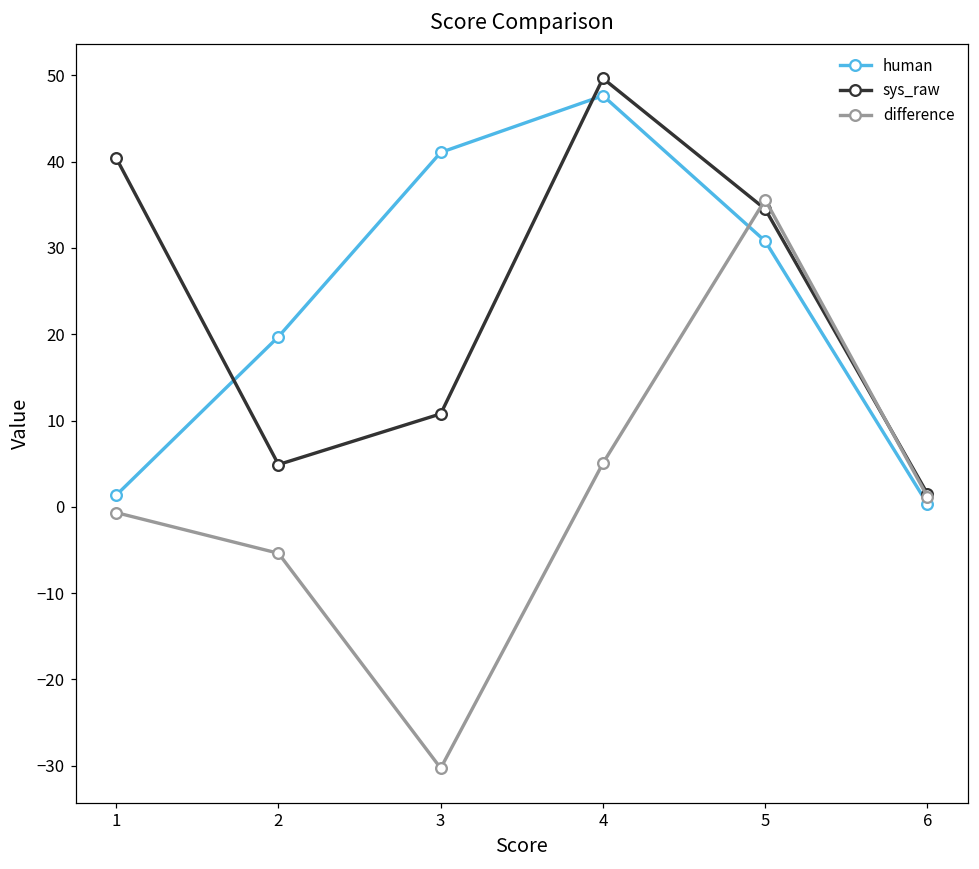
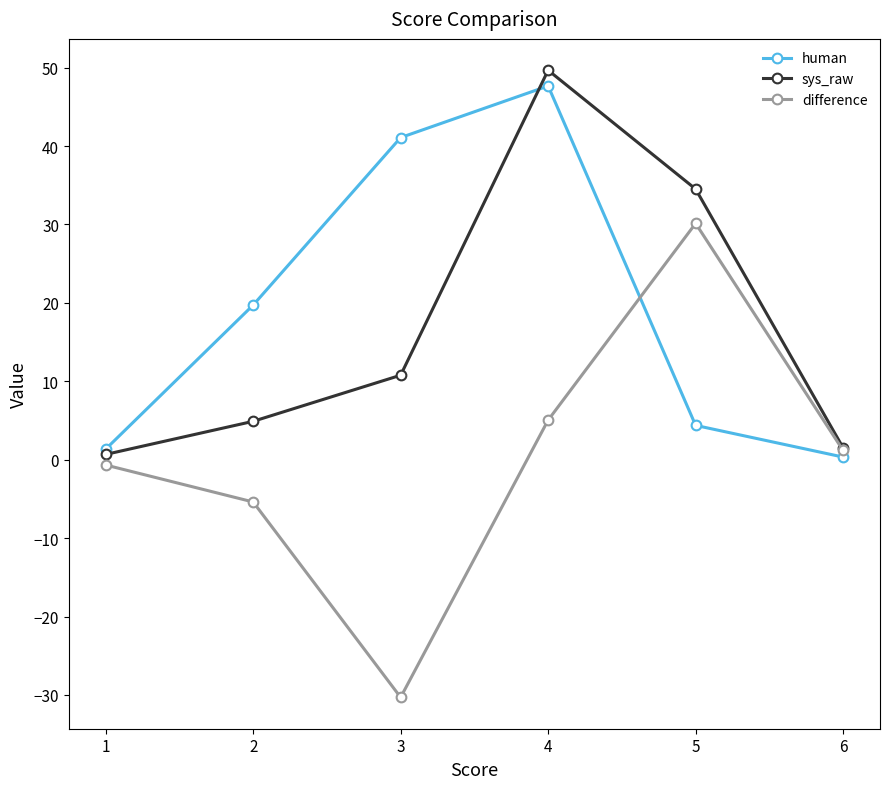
sys_raw, 1: 40 -> 1
human, 5: 31 -> 4
difference, 5: 36 -> 30
